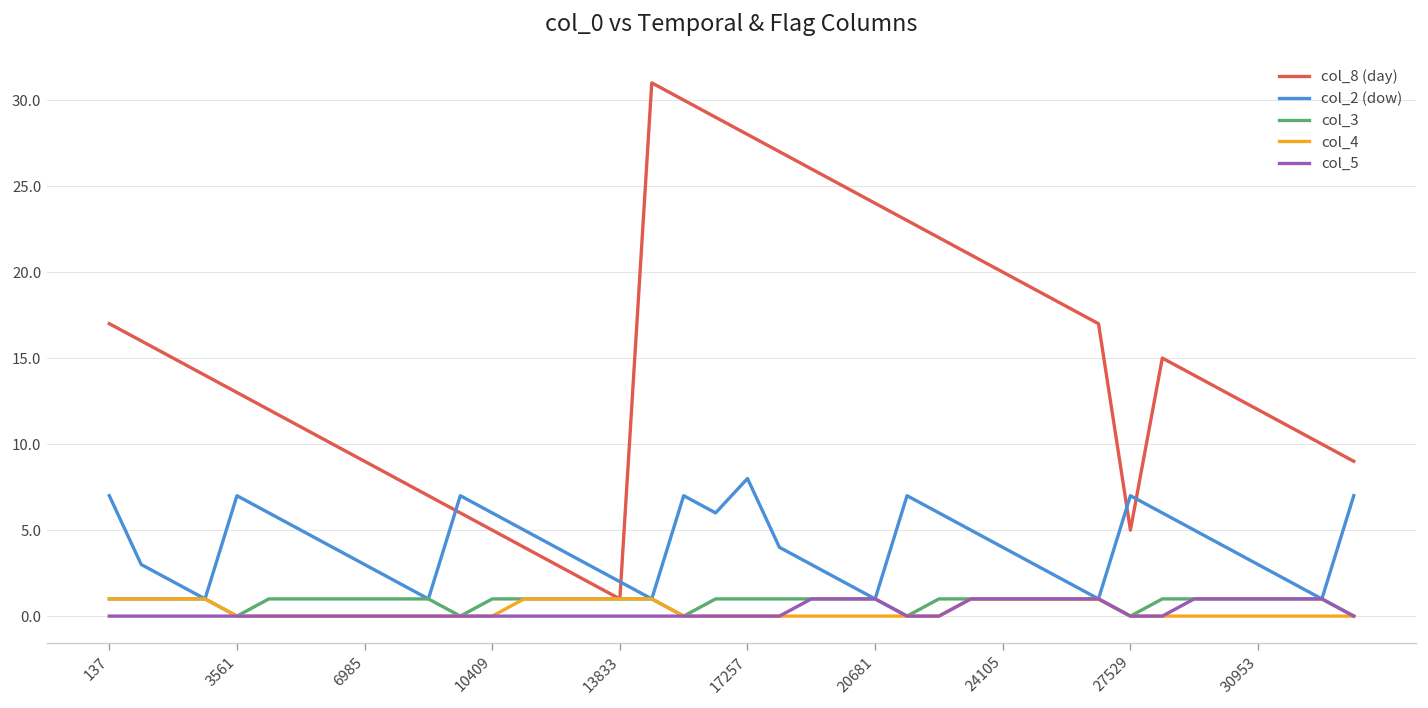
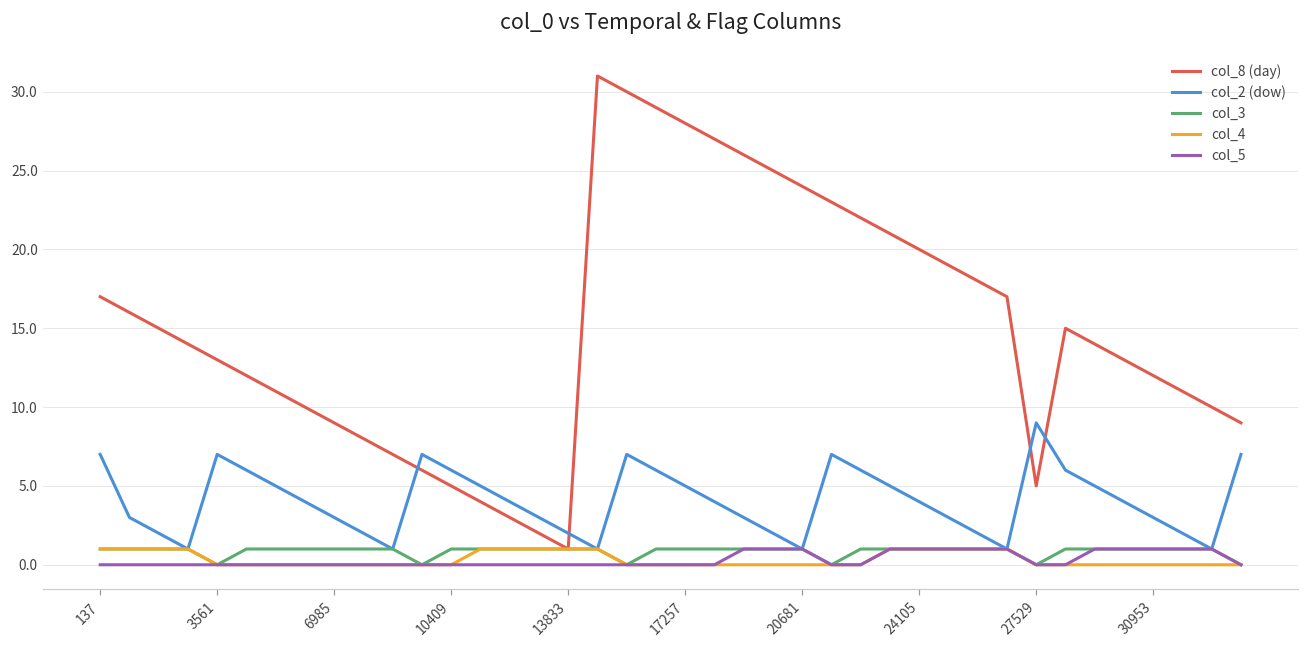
col_2 (dow), 17257: 8 -> 5
col_2 (dow), 27529: 7 -> 9
